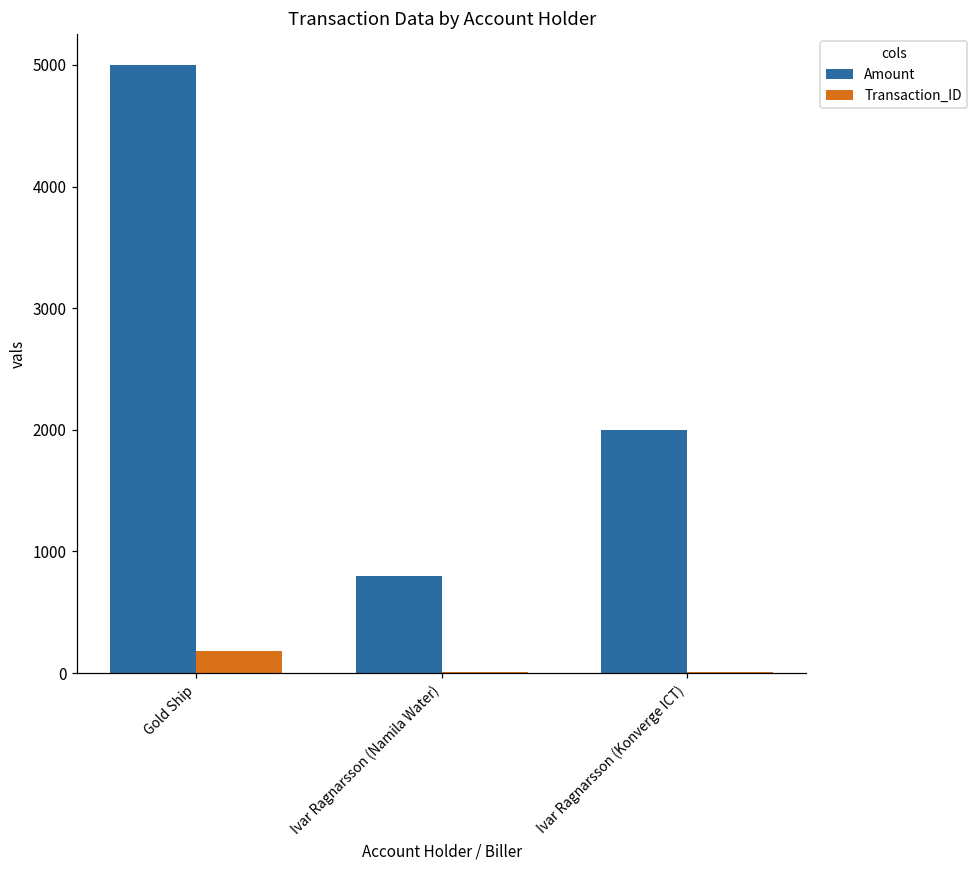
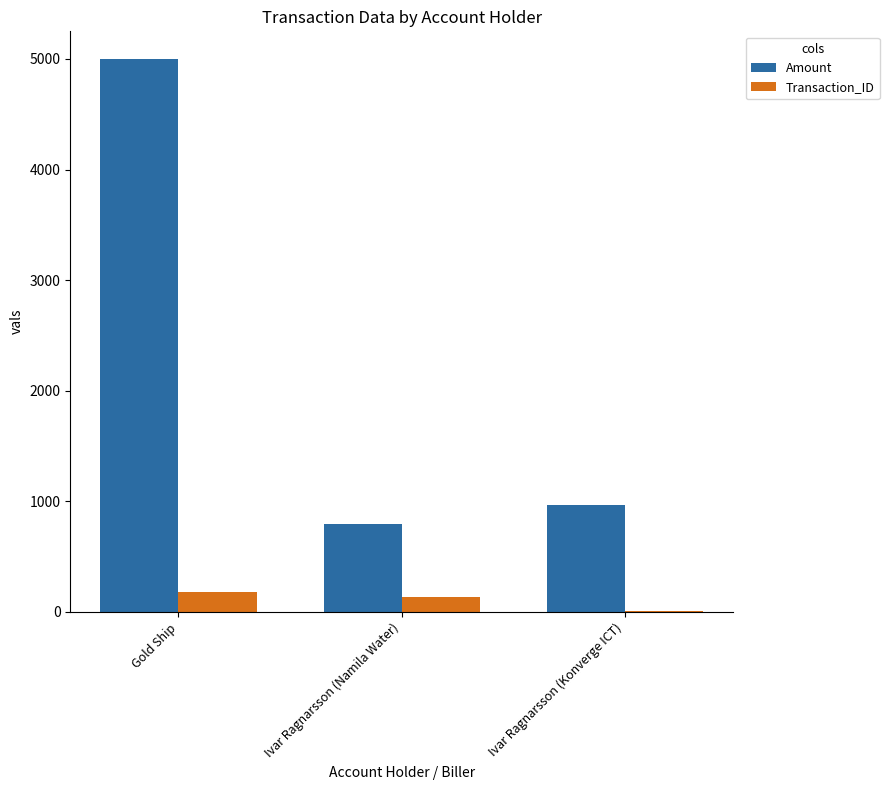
Transaction_ID, Ivar Ragnarsson (Namila Water): 10 -> 140
Amount, Ivar Ragnarsson (Konverge ICT): 2000 -> 970
